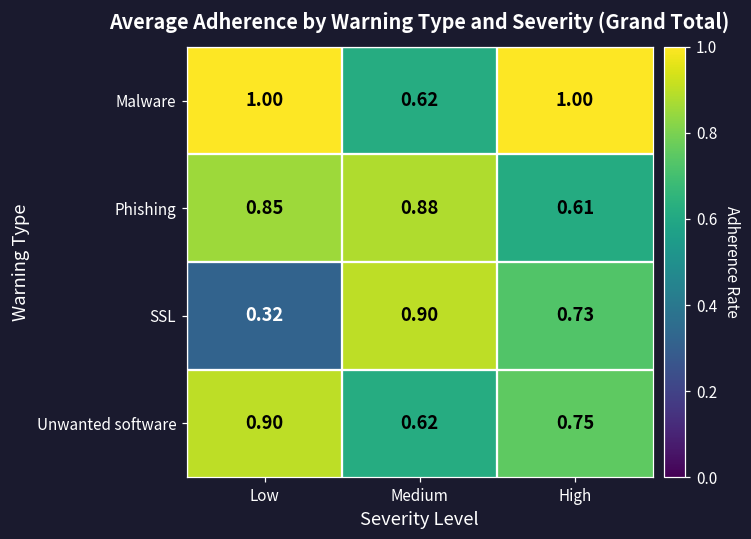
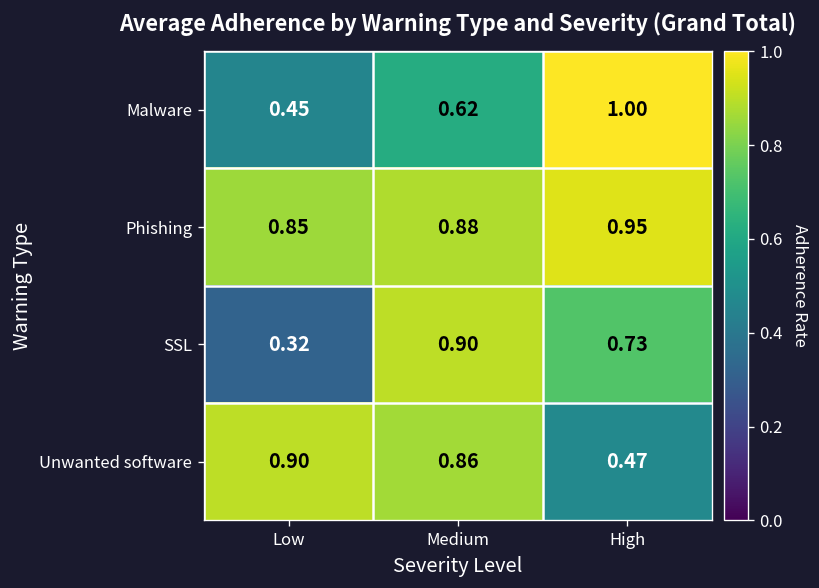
Malware, Low: 1.00 -> 0.45
Phishing, High: 0.61 -> 0.95
Unwanted software, Medium: 0.62 -> 0.86
Unwanted software, High: 0.75 -> 0.47
